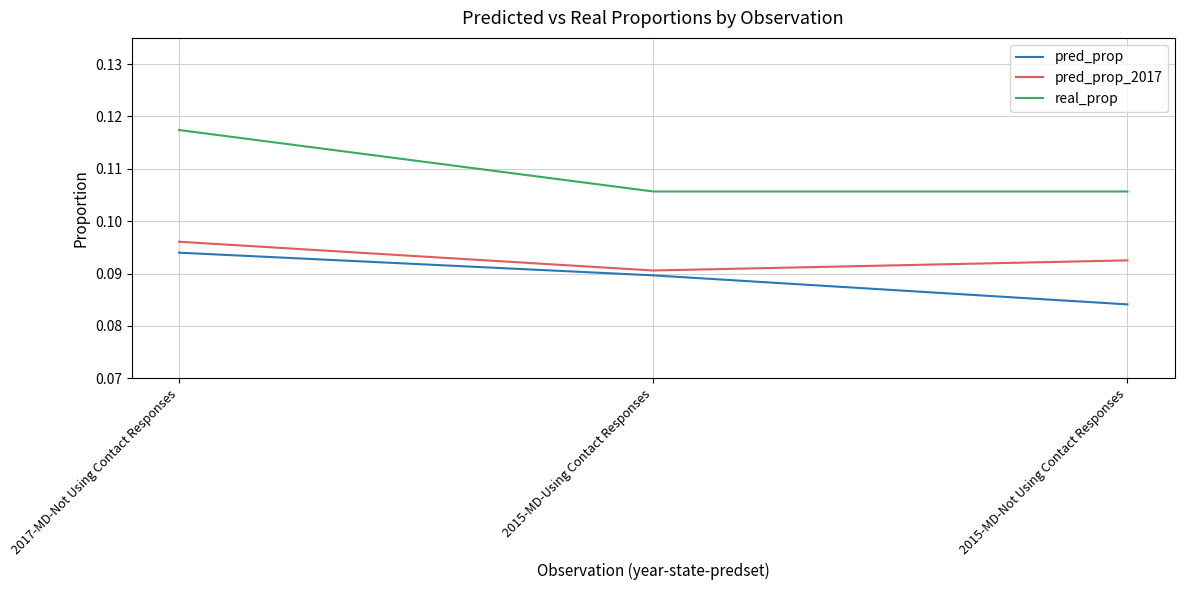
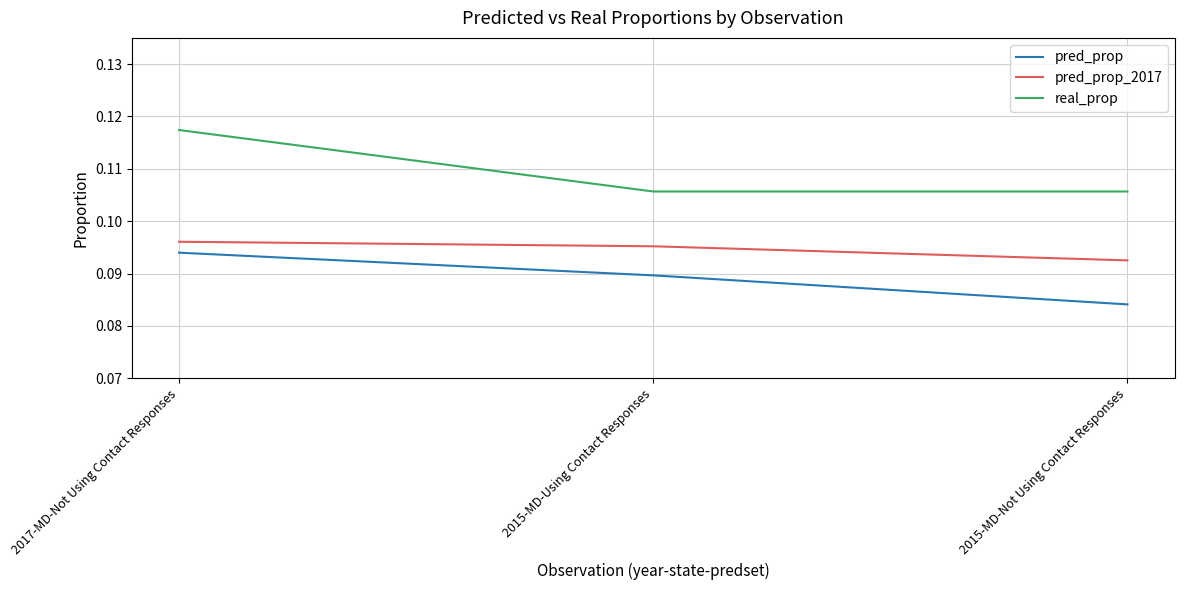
pred_prop_2017, 2015-MD-Using Contact Responses: 0.091 -> 0.095
